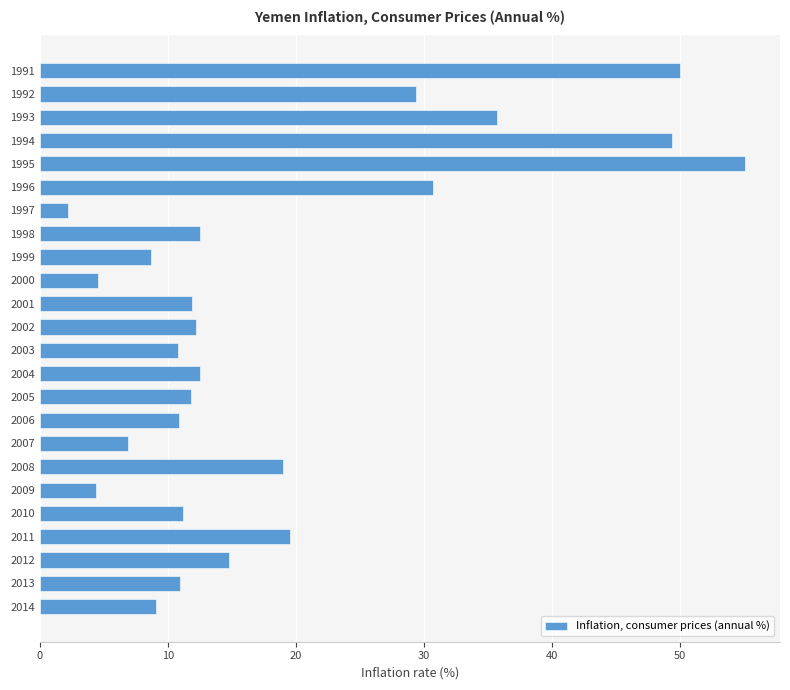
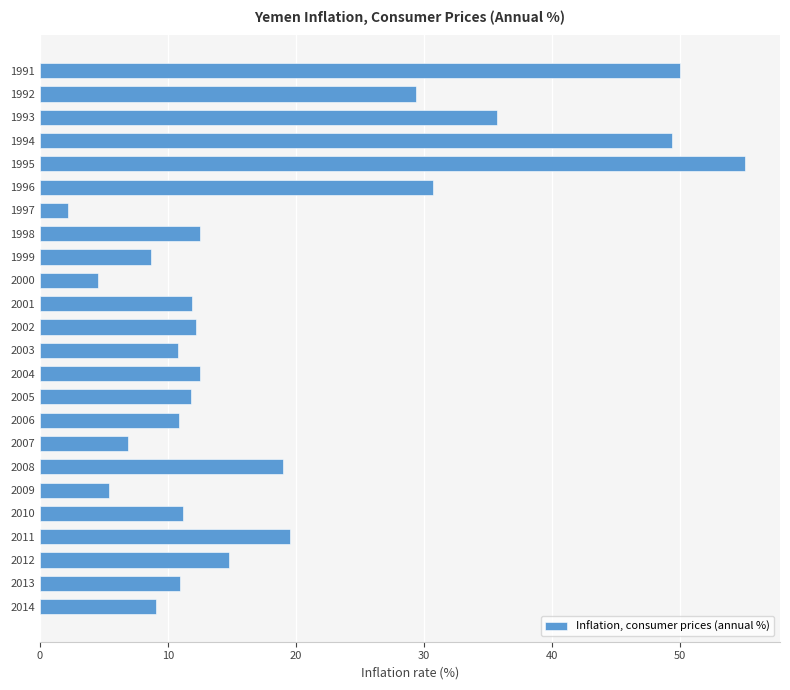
2009: 4.4 -> 5.4
